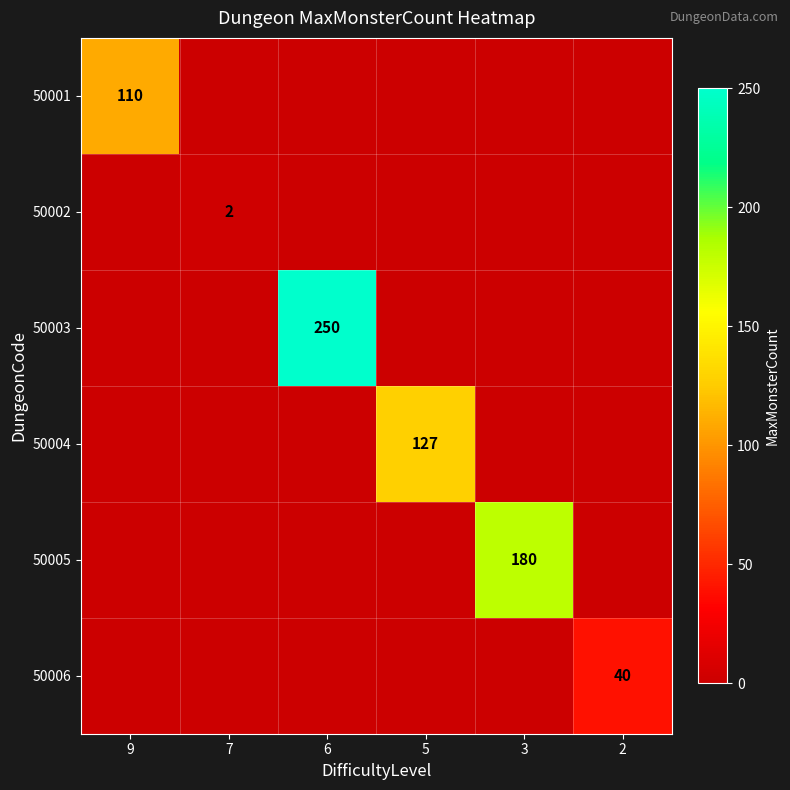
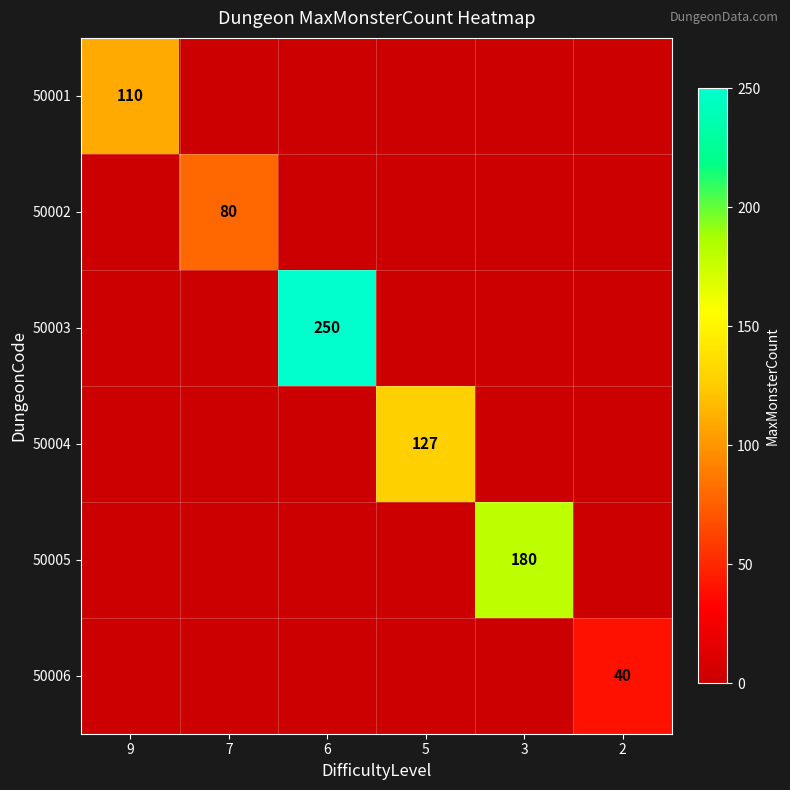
50002, 7: 2 -> 80
